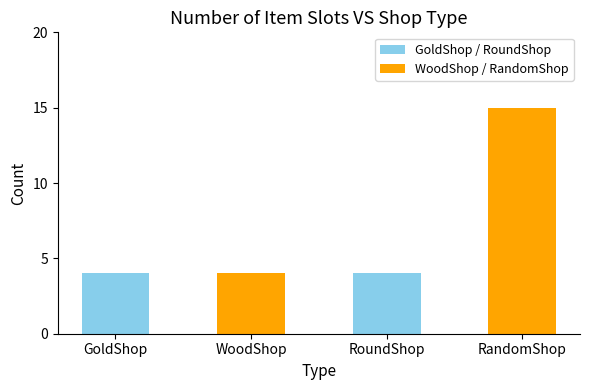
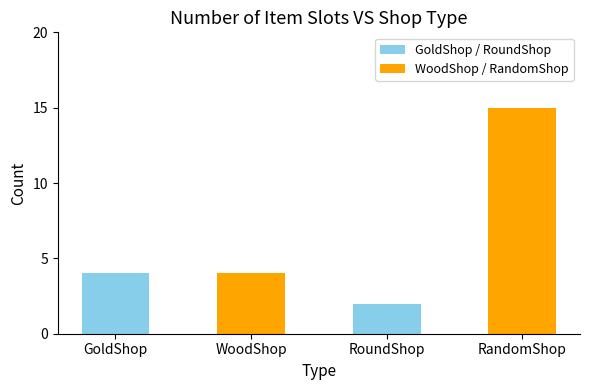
RoundShop: 4 -> 2
